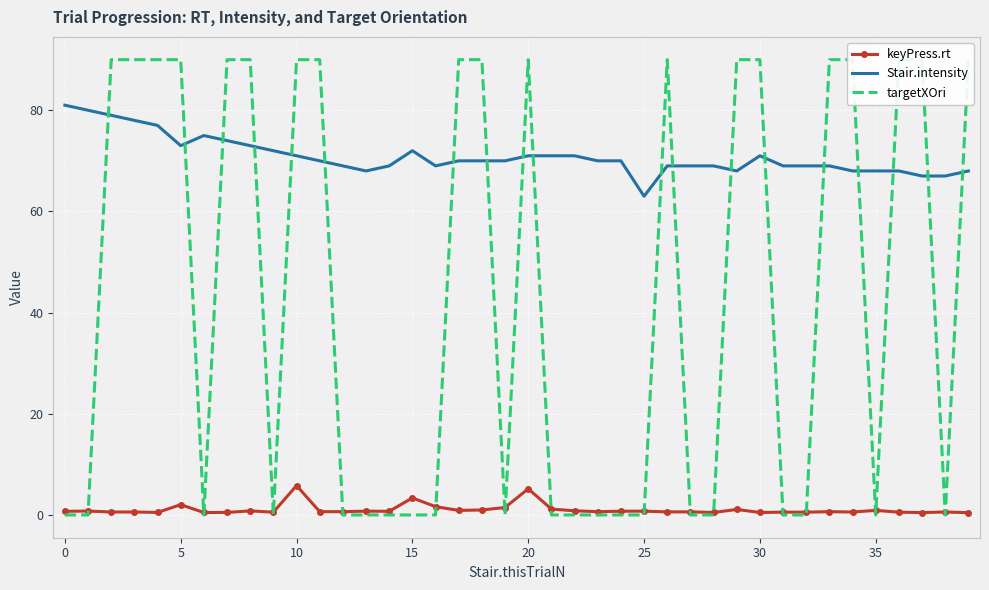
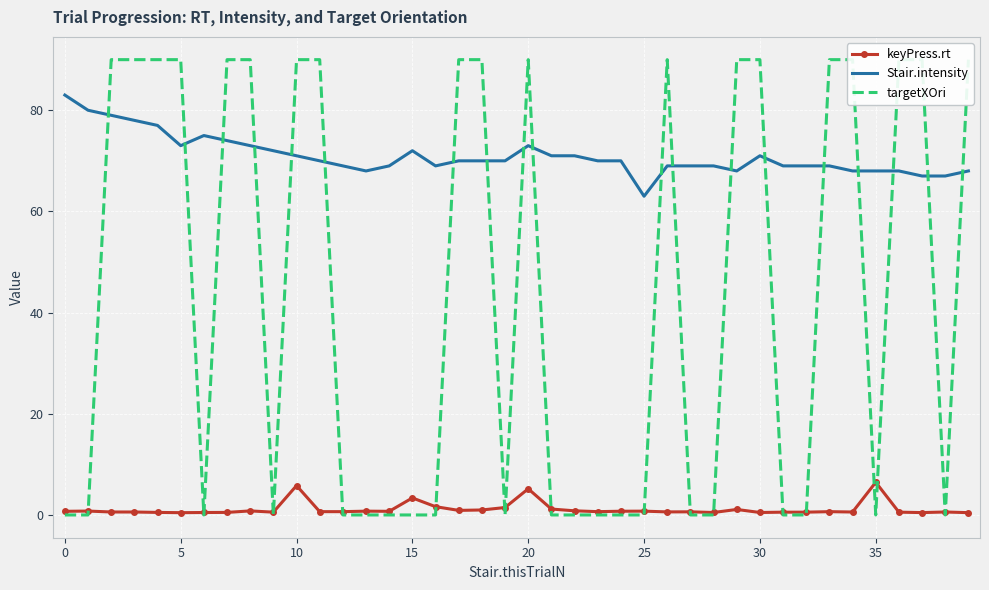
Stair.intensity, 0: 81 -> 83
keyPress.rt, 5: 2 -> 0
Stair.intensity, 20: 71 -> 73
keyPress.rt, 35: 1 -> 6
